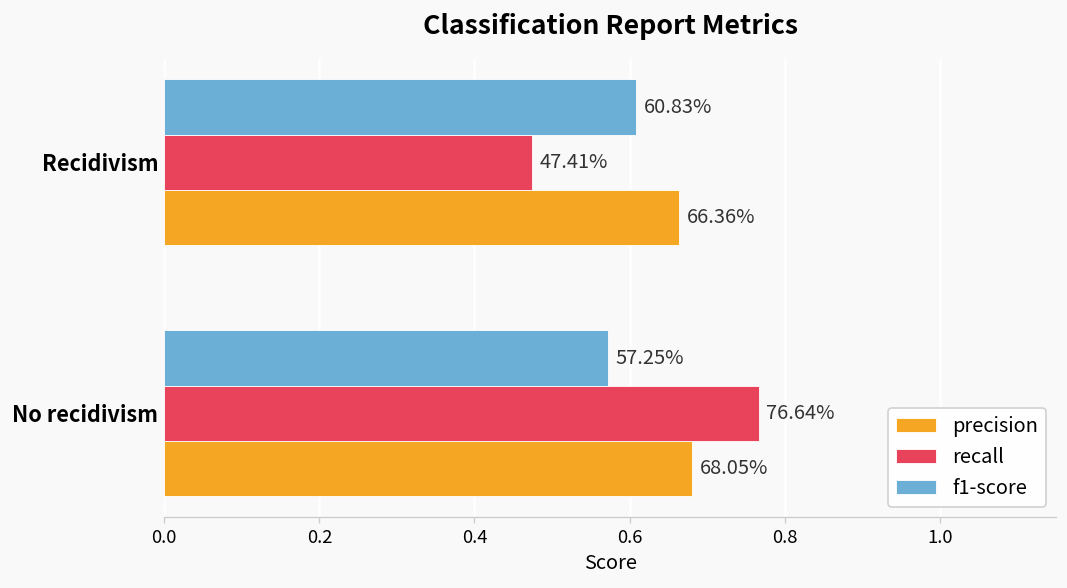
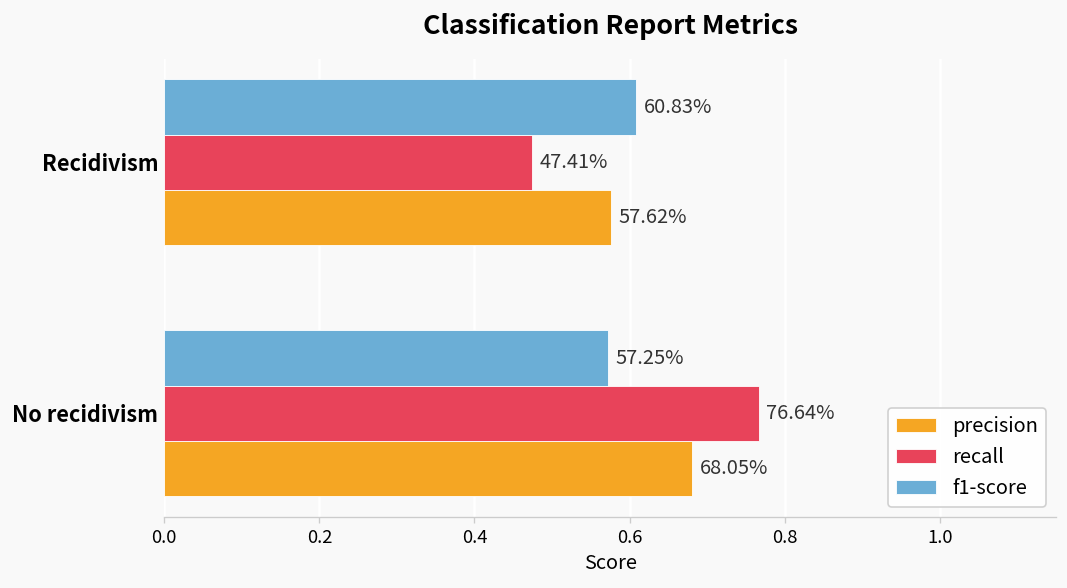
precision, Recidivism: 66.36% -> 57.62%
